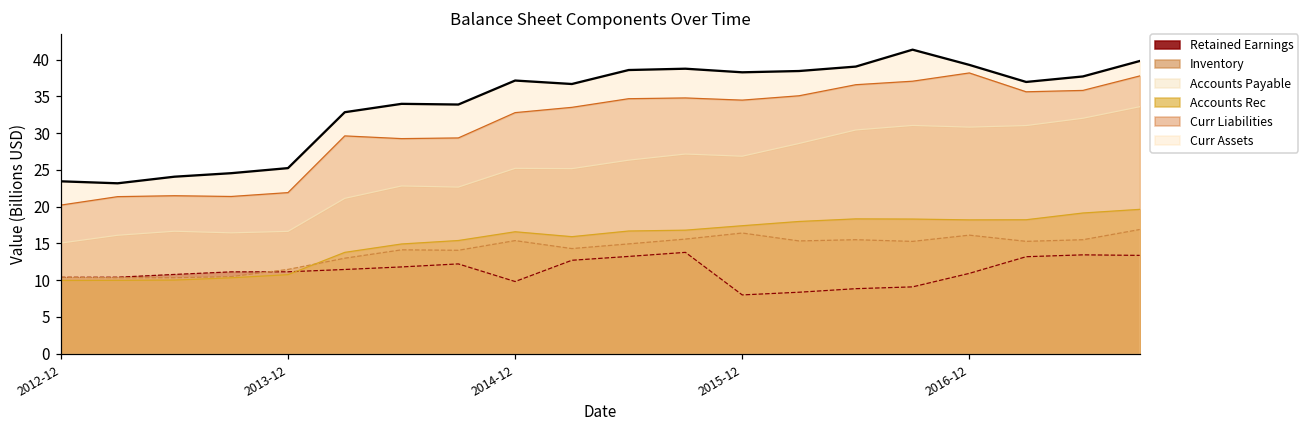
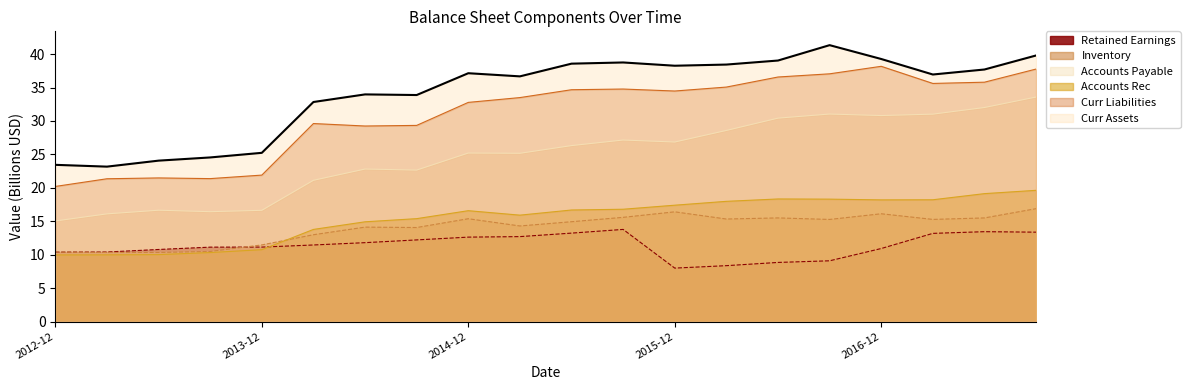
Retained Earnings, 2014-12: 10 -> 13
